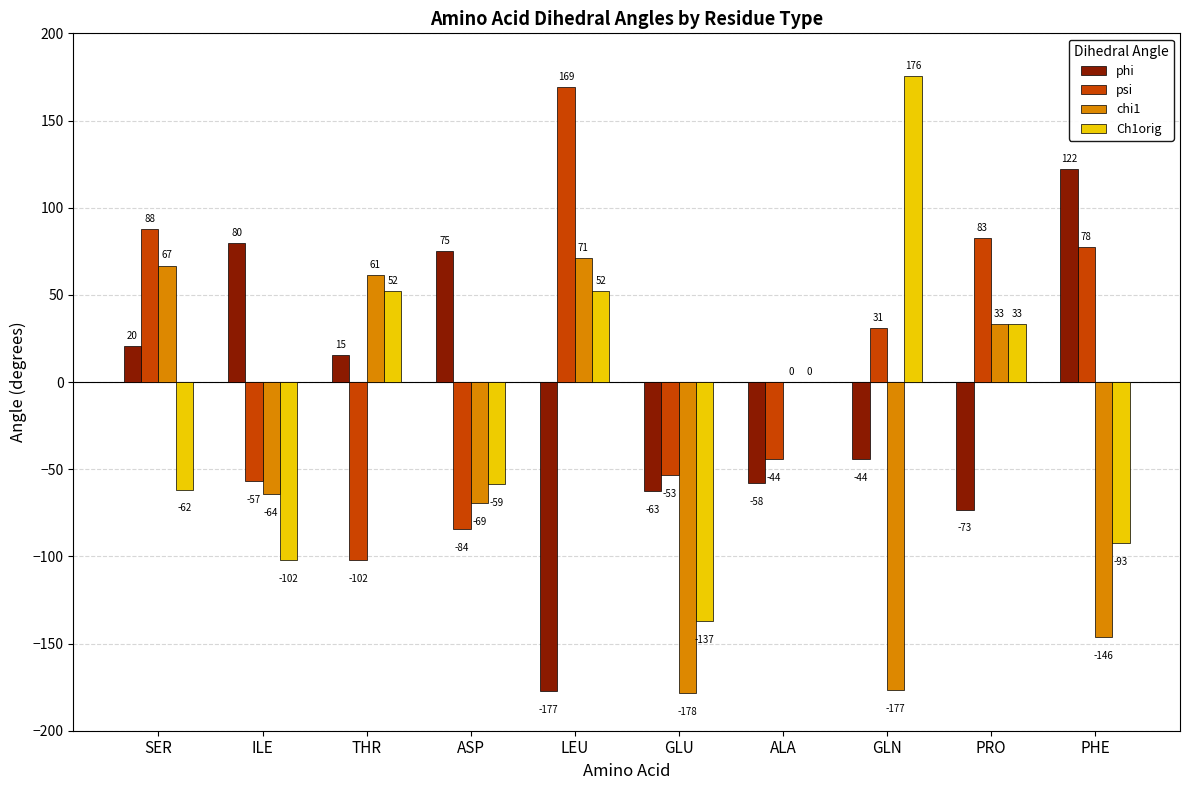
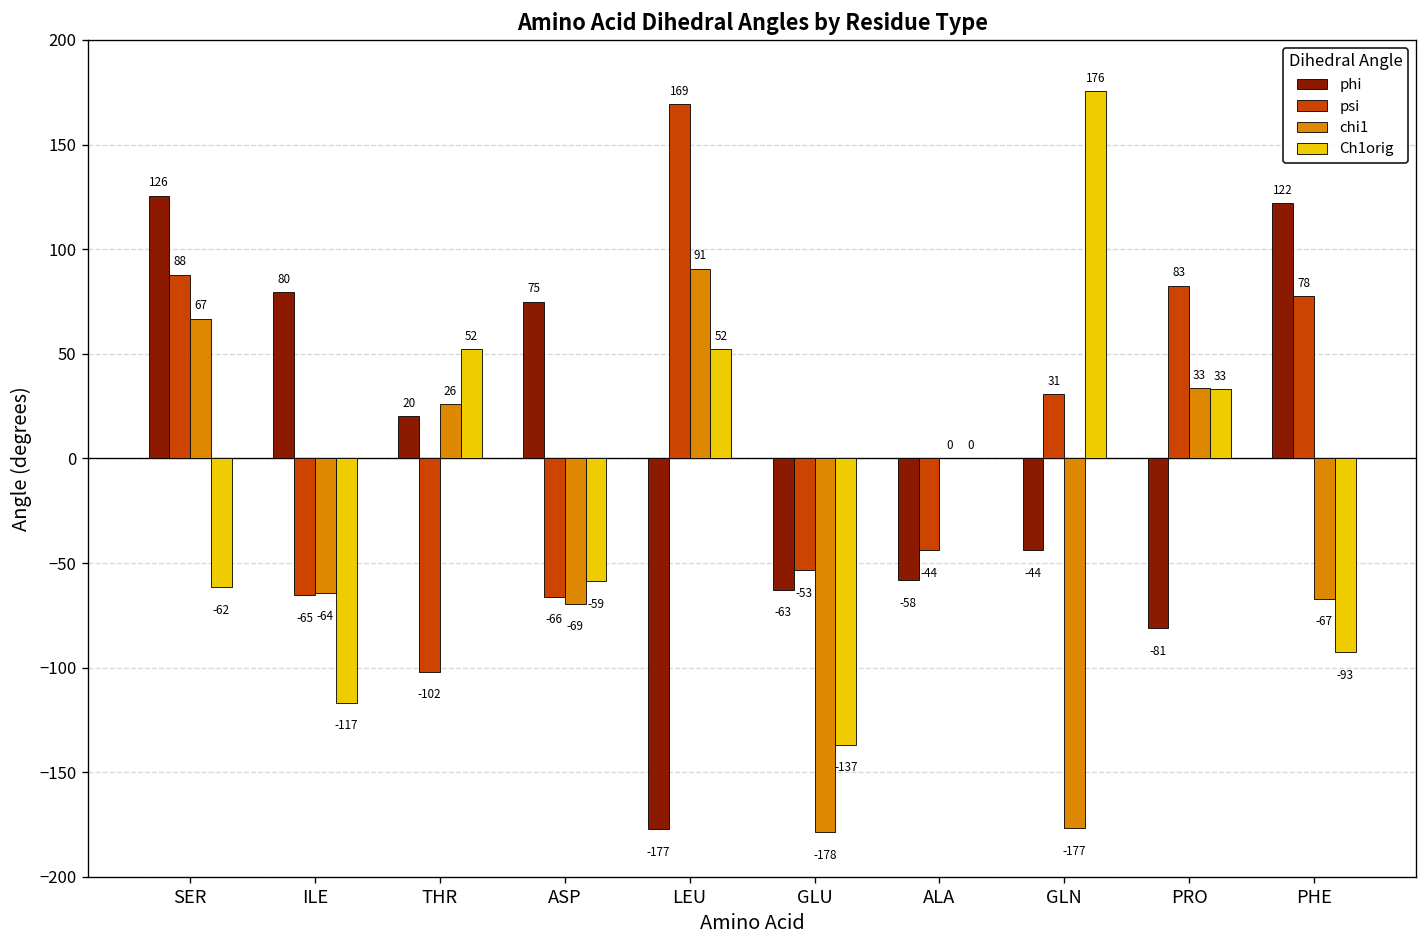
phi, SER: 20 -> 126
psi, ILE: -57 -> -65
Ch1orig, ILE: -102 -> -117
phi, THR: 15 -> 20
chi1, THR: 61 -> 26
psi, ASP: -84 -> -66
chi1, LEU: 71 -> 91
phi, PRO: -73 -> -81
chi1, PHE: -146 -> -67
